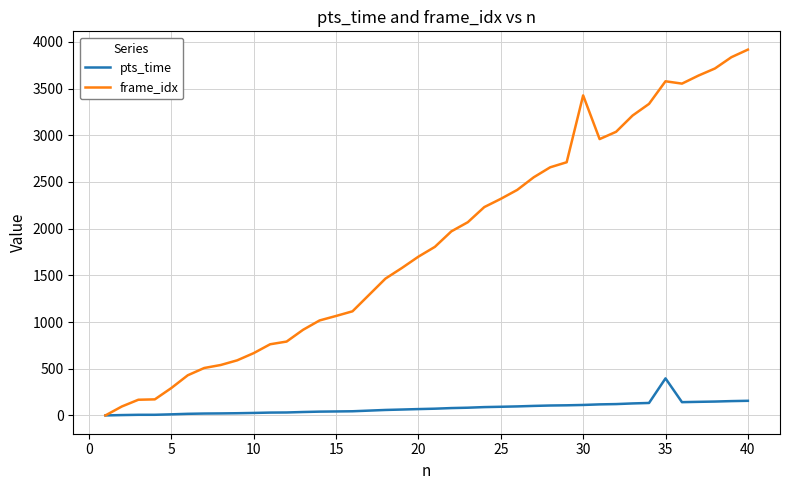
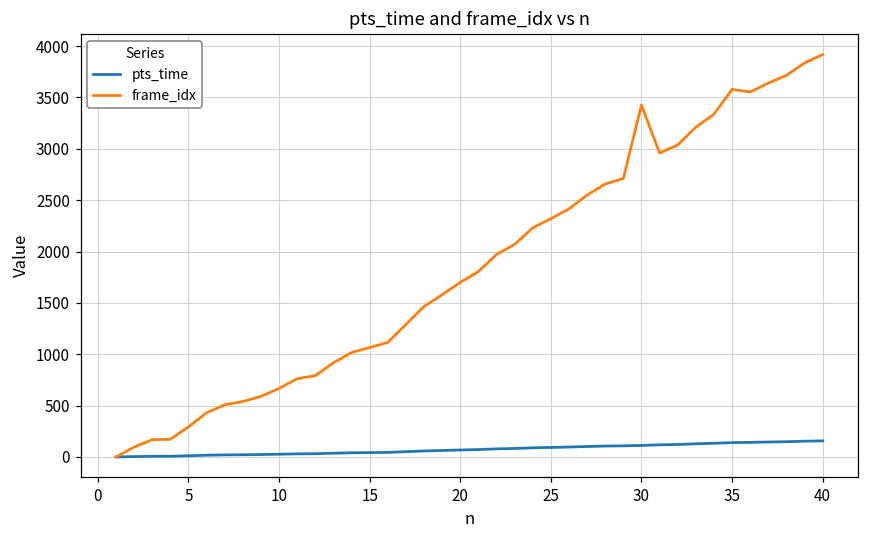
pts_time, 35: 400 -> 100
